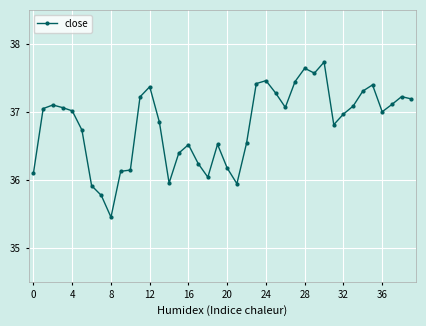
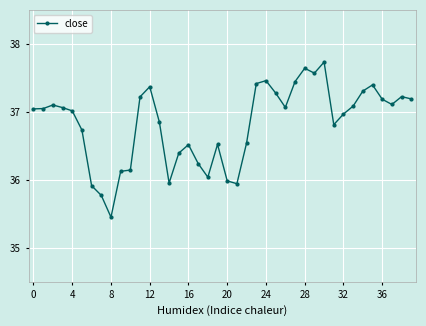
0: 36.1 -> 37.0
20: 36.2 -> 36.0
36: 37.0 -> 37.2
